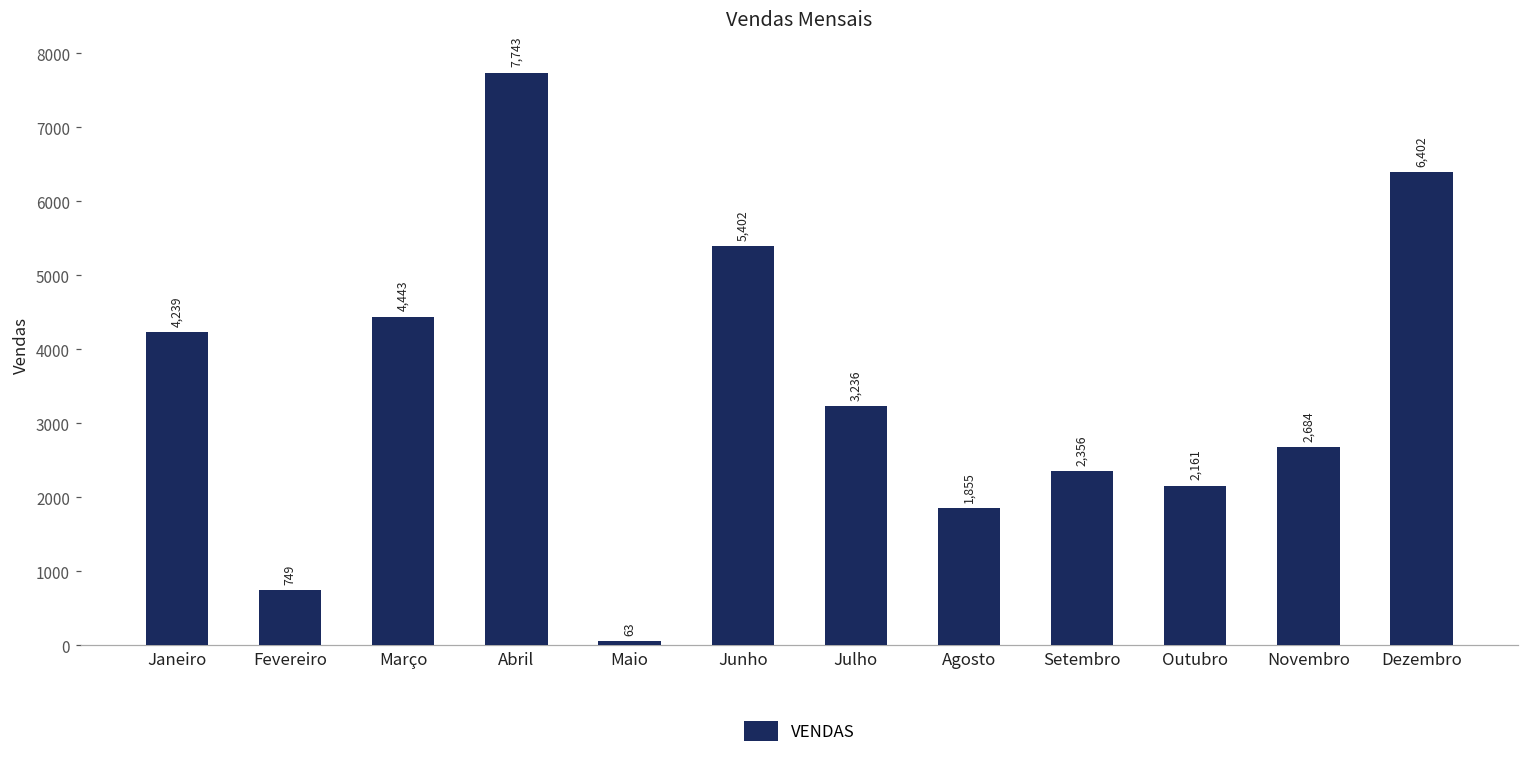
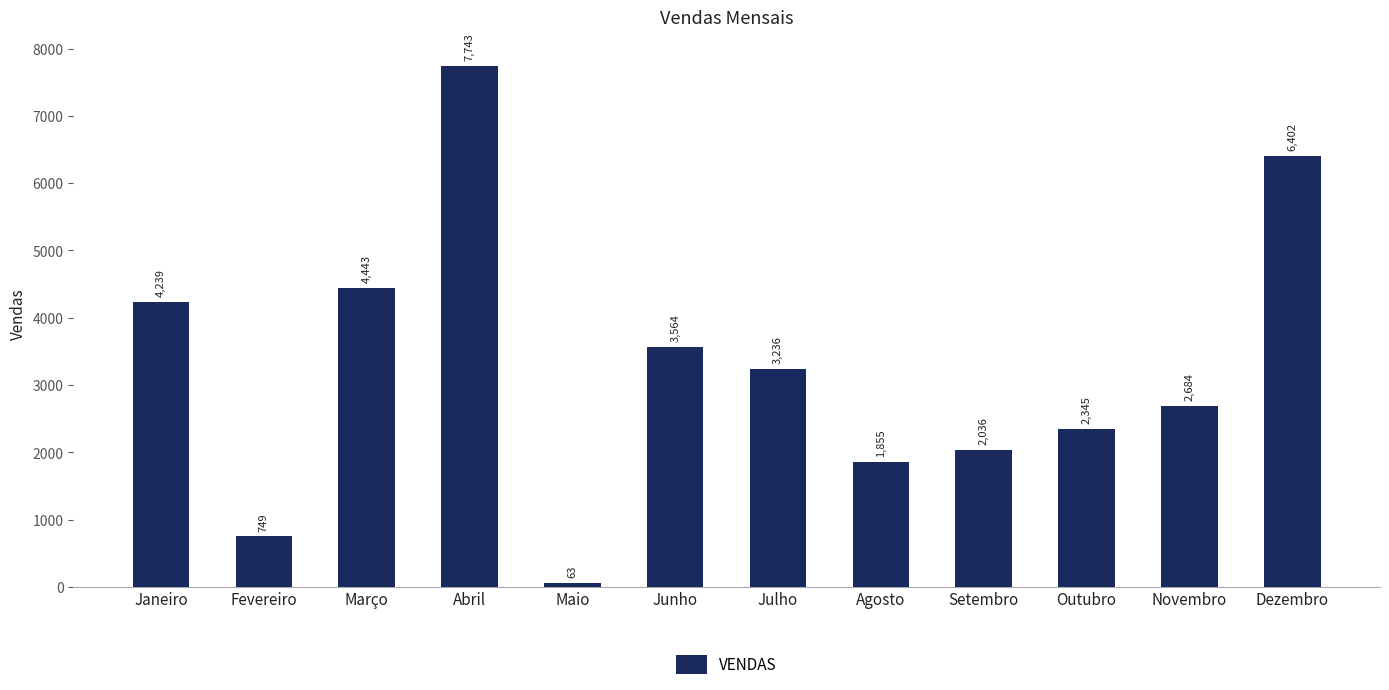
Junho: 5,402 -> 3,564
Setembro: 2,356 -> 2,036
Outubro: 2,161 -> 2,345
